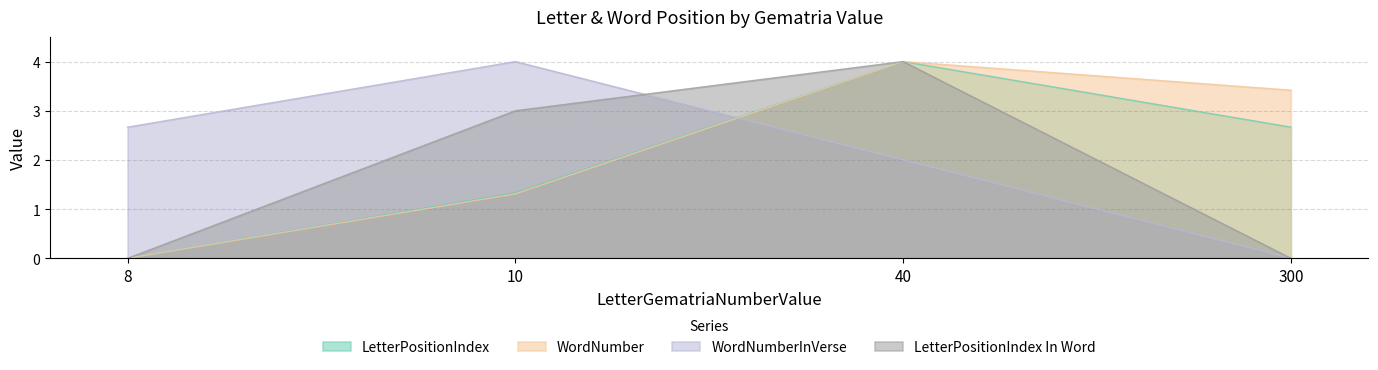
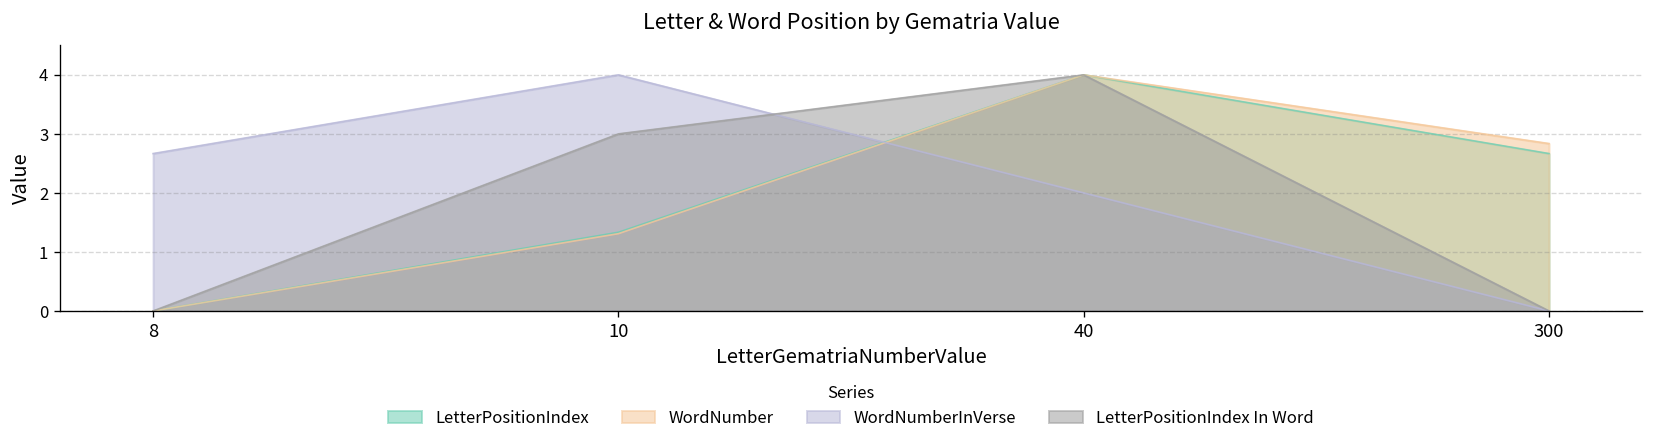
WordNumber, 300: 3.4 -> 2.8
